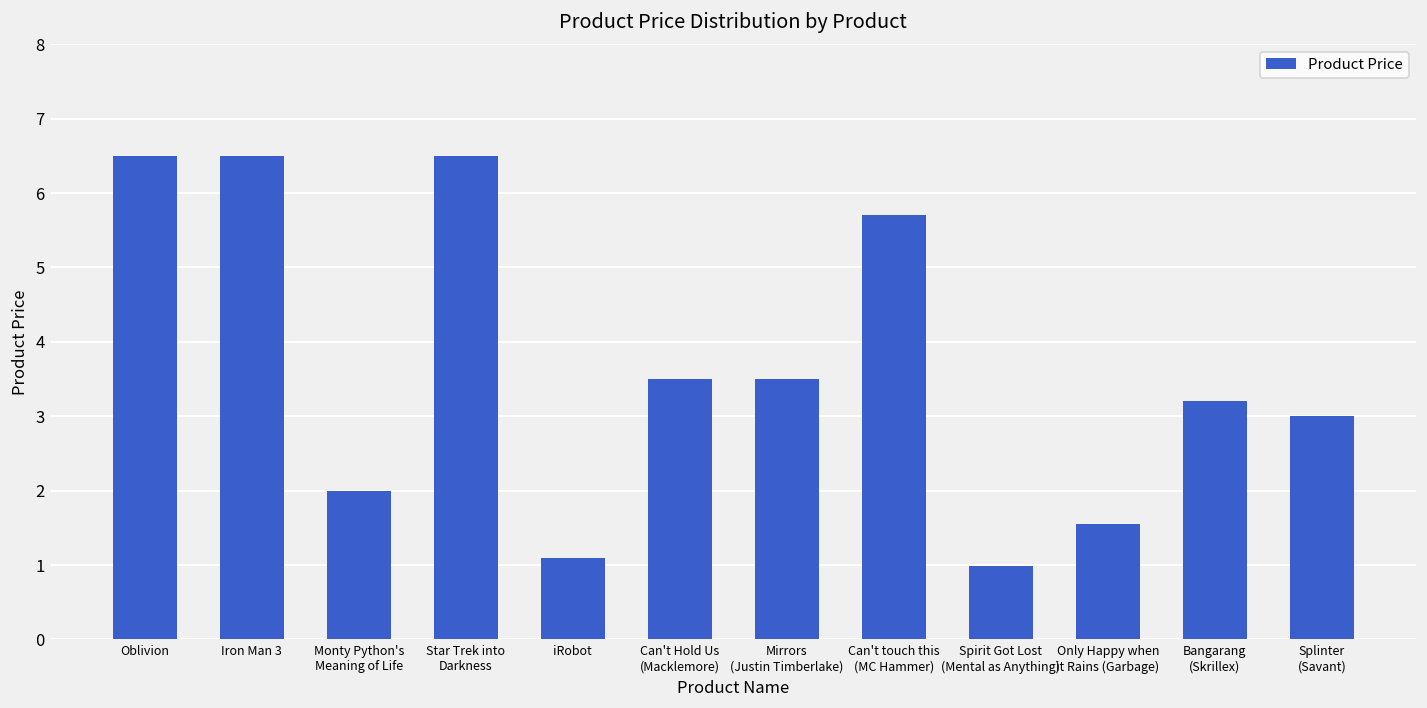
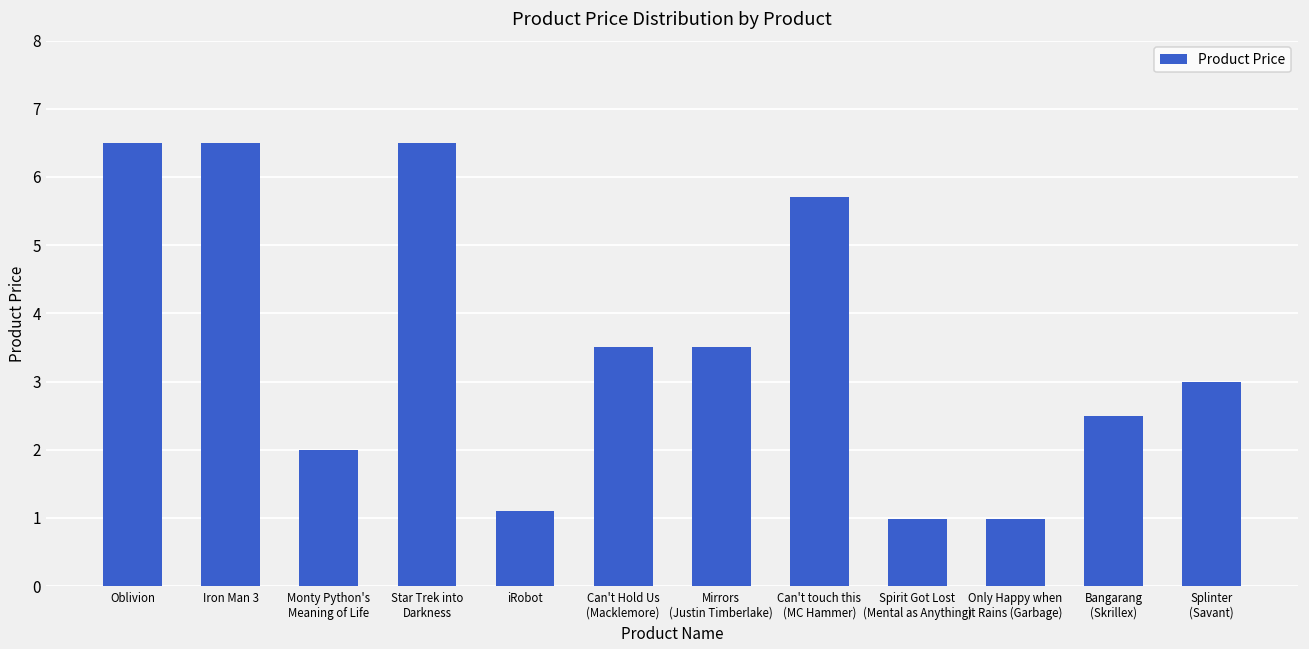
Only Happy when it Rains (Garbage): 1.6 -> 1.0
Bangarang (Skrillex): 3.2 -> 2.5
